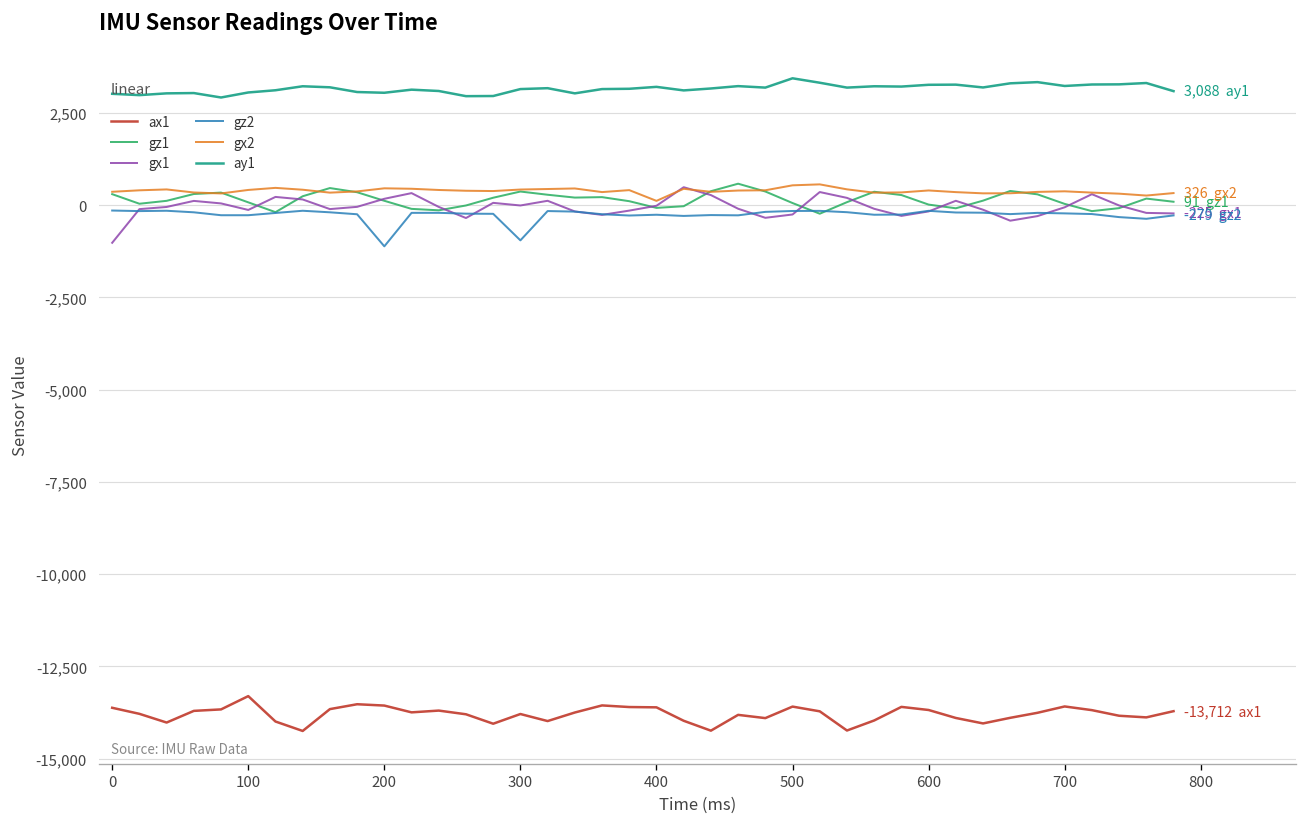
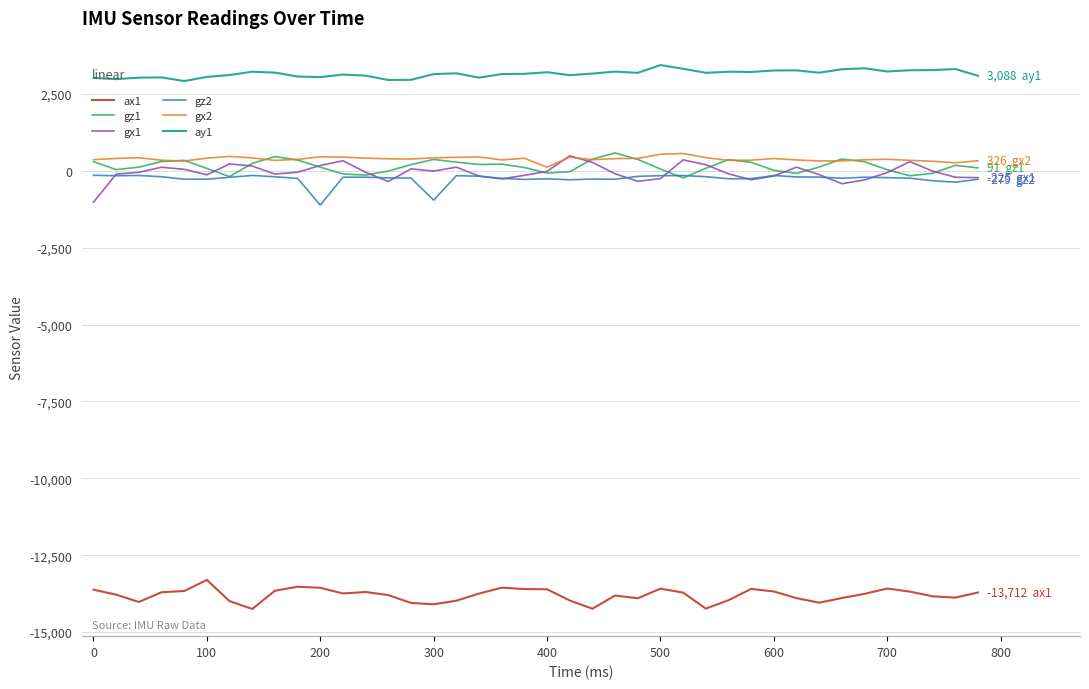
ax1, 300: -13,800 -> -14,100
